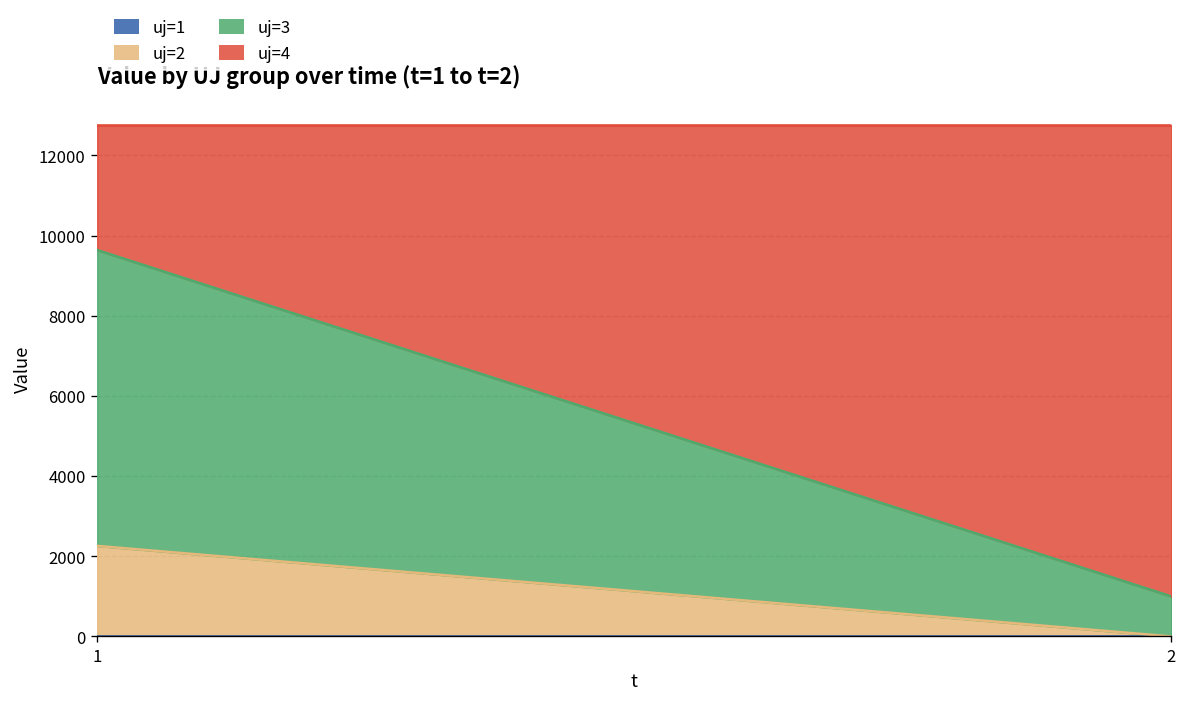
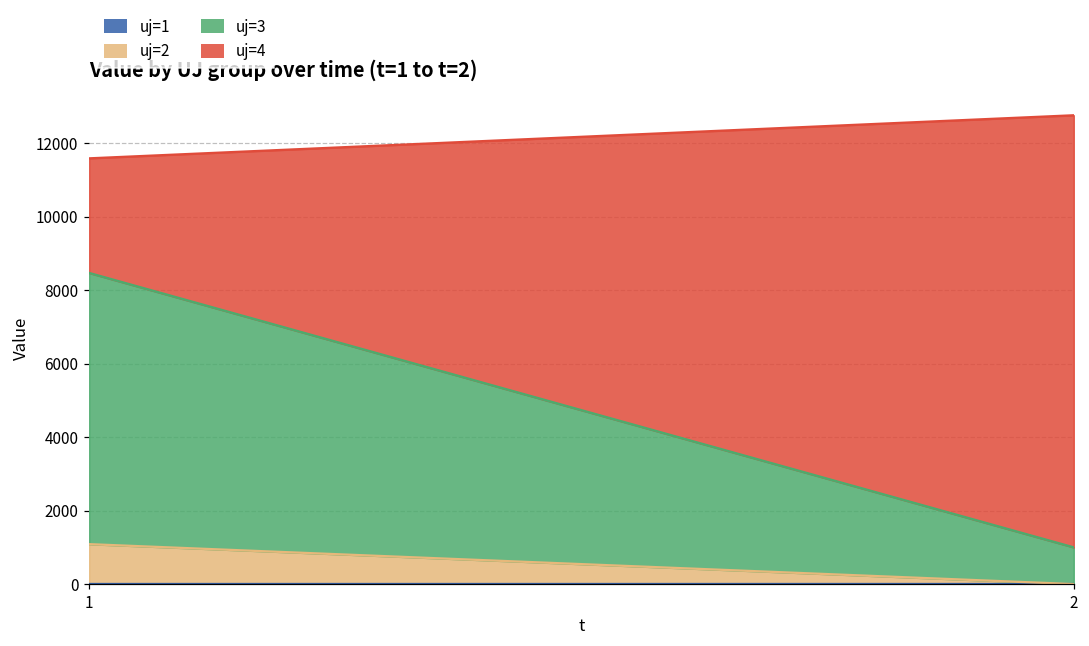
uj=2, 1: 2300 -> 1100
